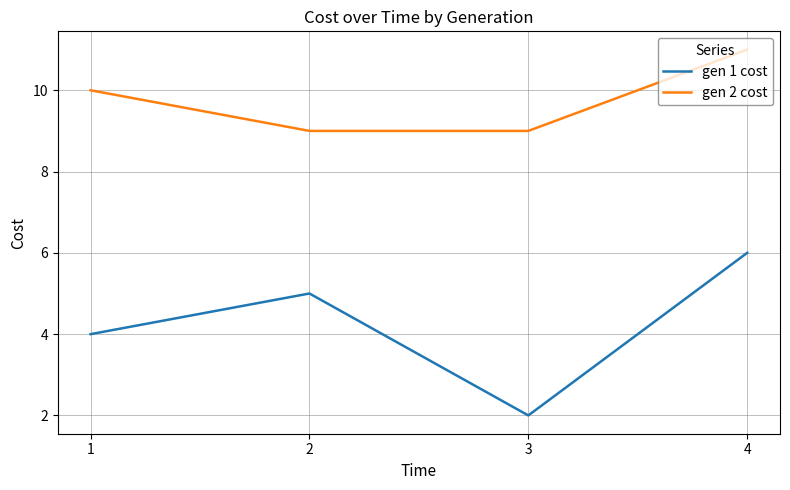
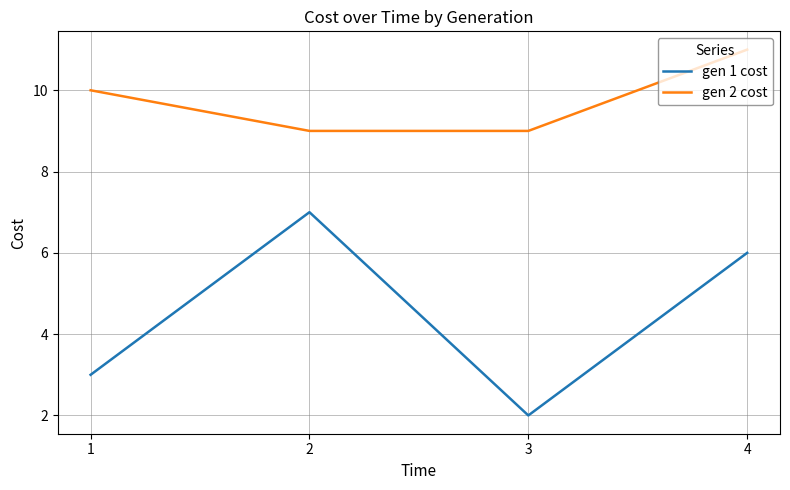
gen 1 cost, 1: 4 -> 3
gen 1 cost, 2: 5 -> 7
